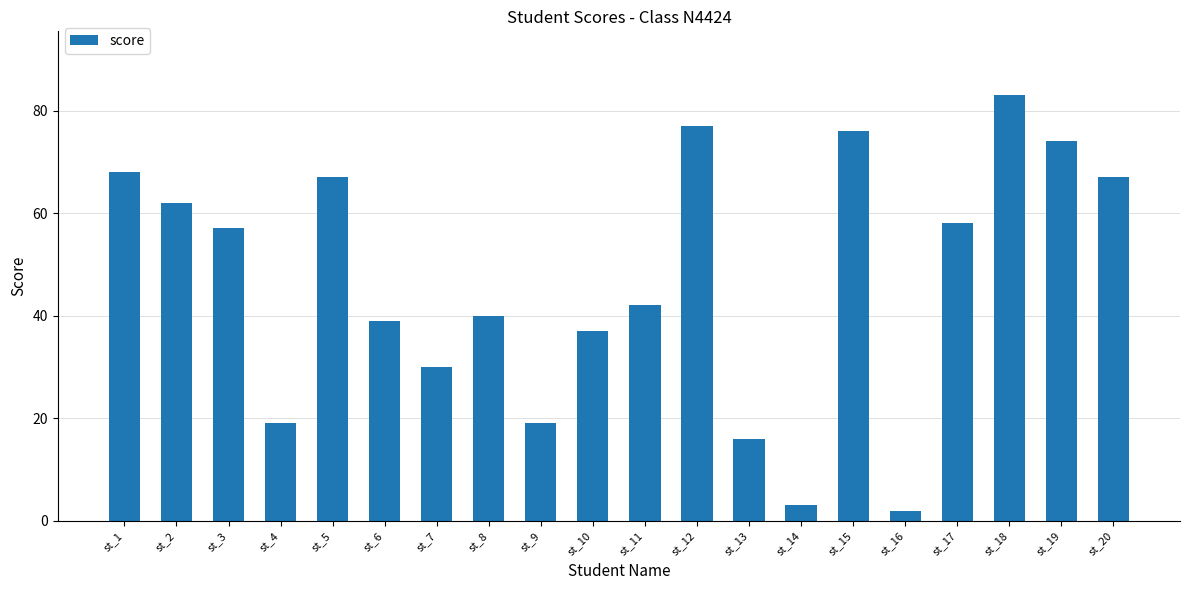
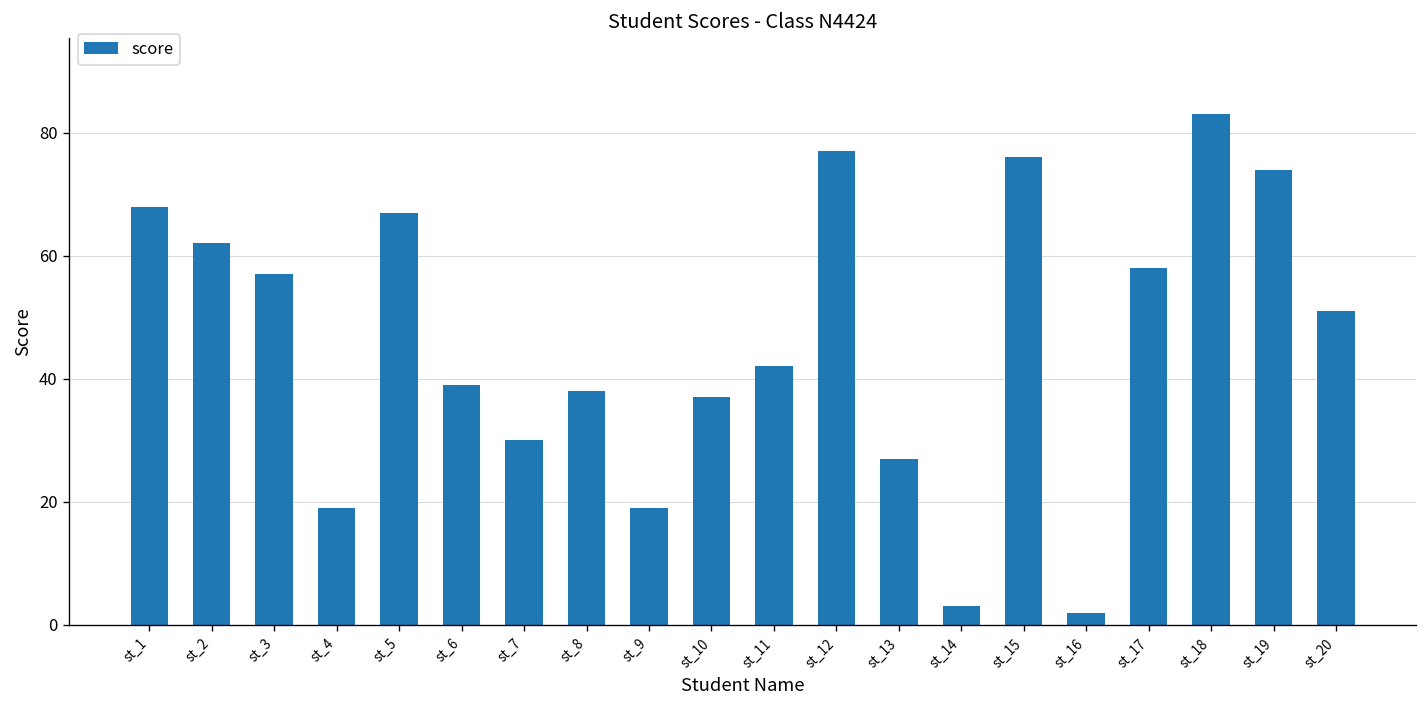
st_8: 40 -> 38
st_13: 16 -> 27
st_20: 67 -> 51
